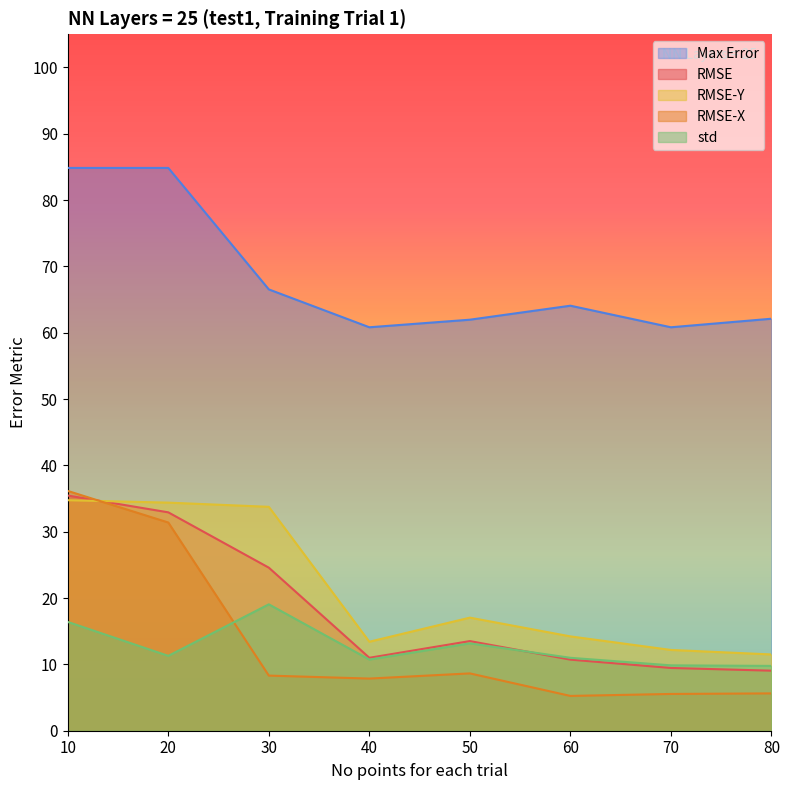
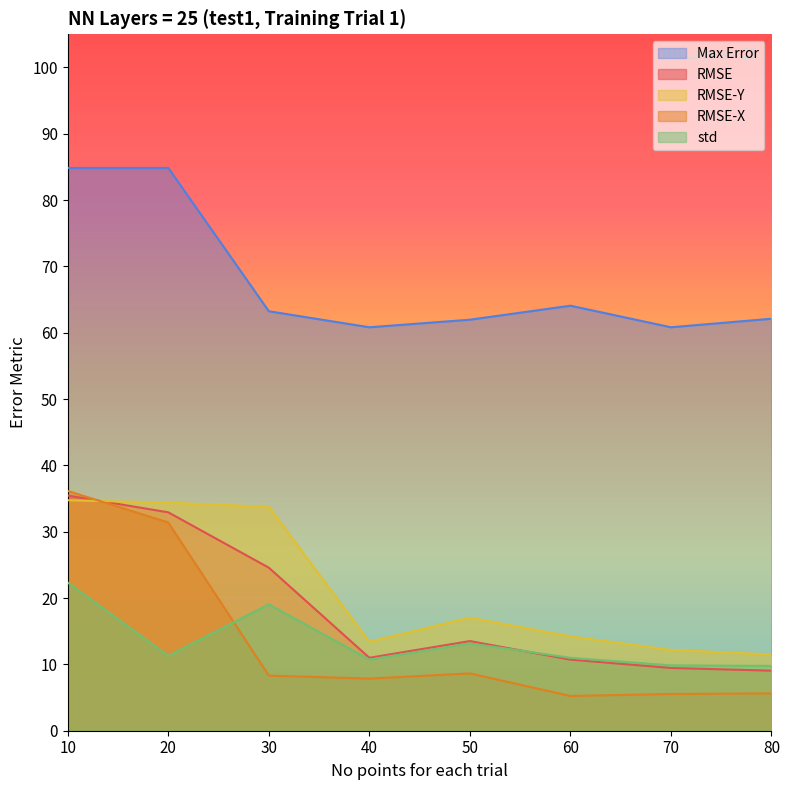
std, 10: 16 -> 22
Max Error, 30: 67 -> 63
